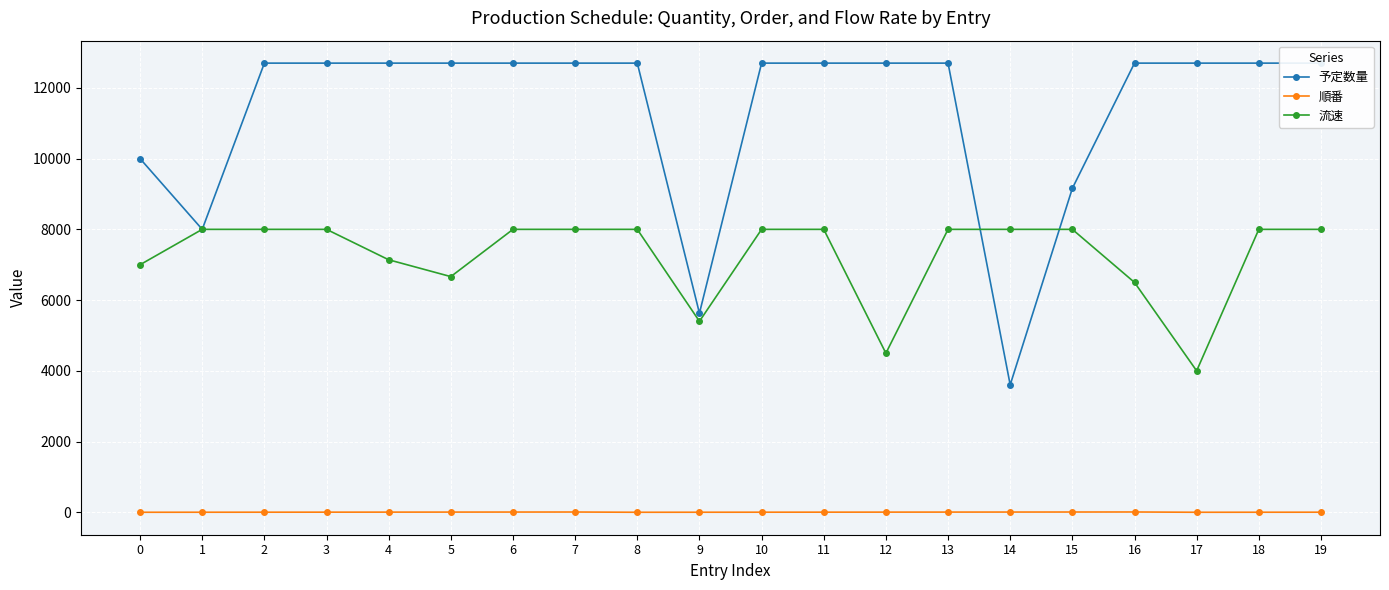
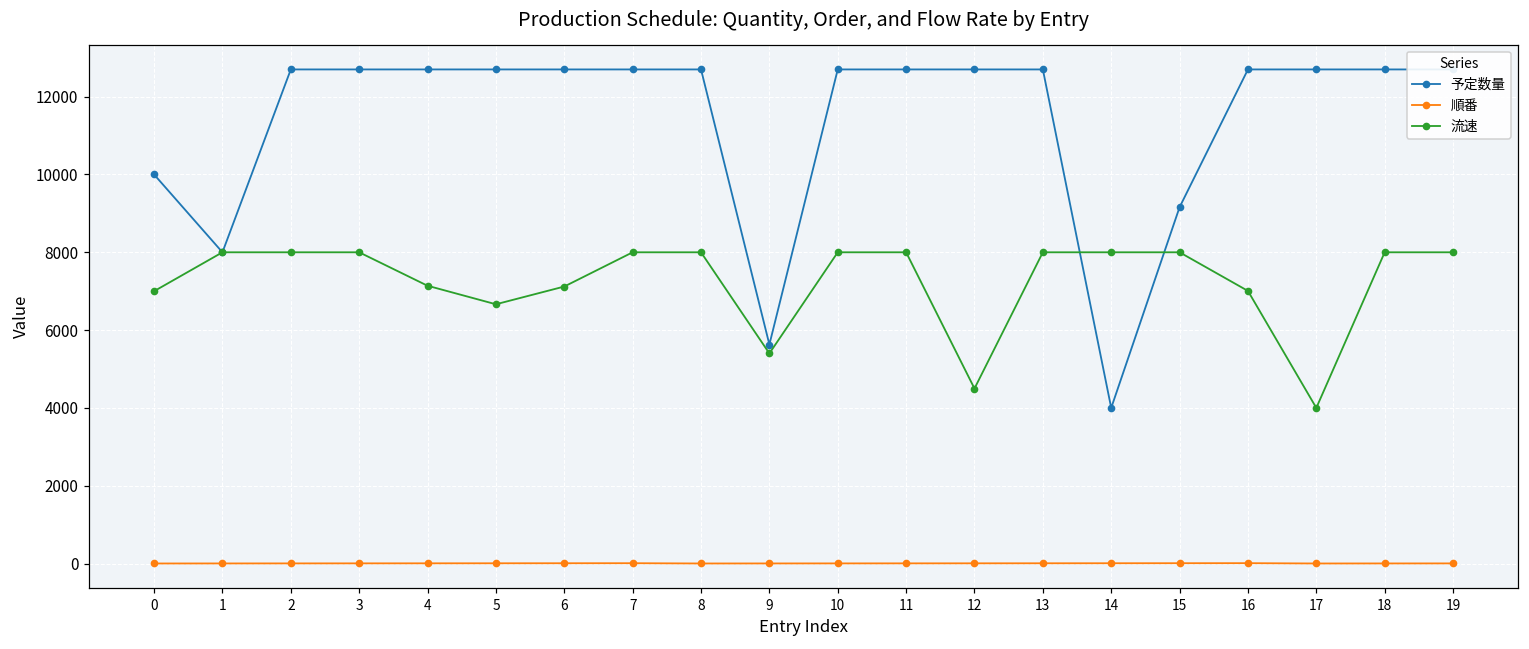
流速, 6: 8000 -> 7100
予定数量, 14: 3600 -> 4000
流速, 16: 6500 -> 7000
